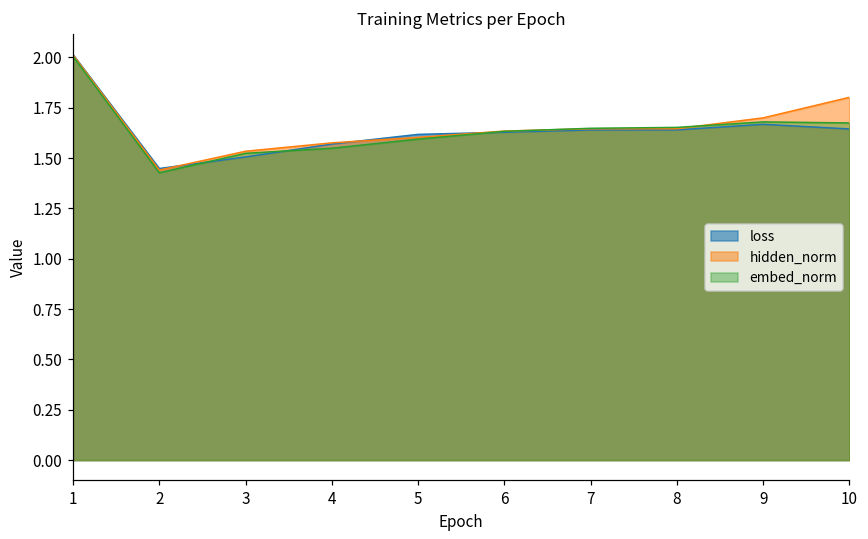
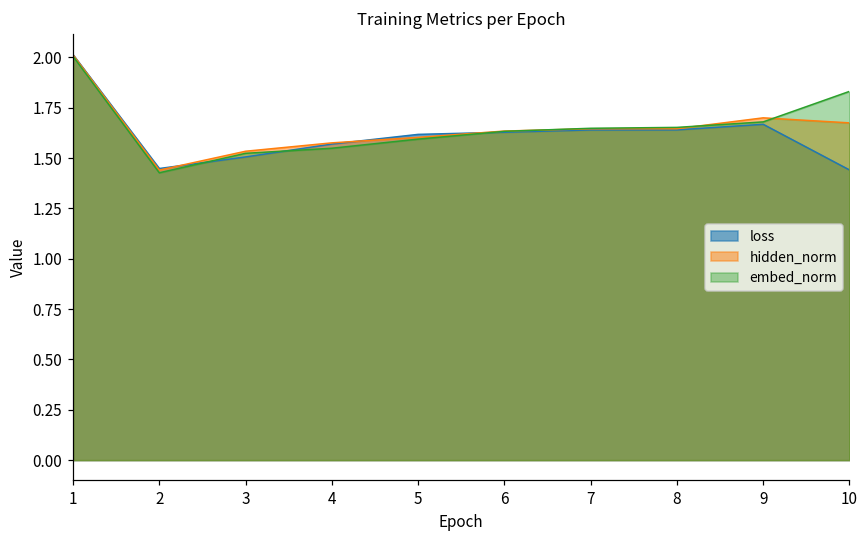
loss, 10: 1.64 -> 1.44
hidden_norm, 10: 1.80 -> 1.67
embed_norm, 10: 1.67 -> 1.83
